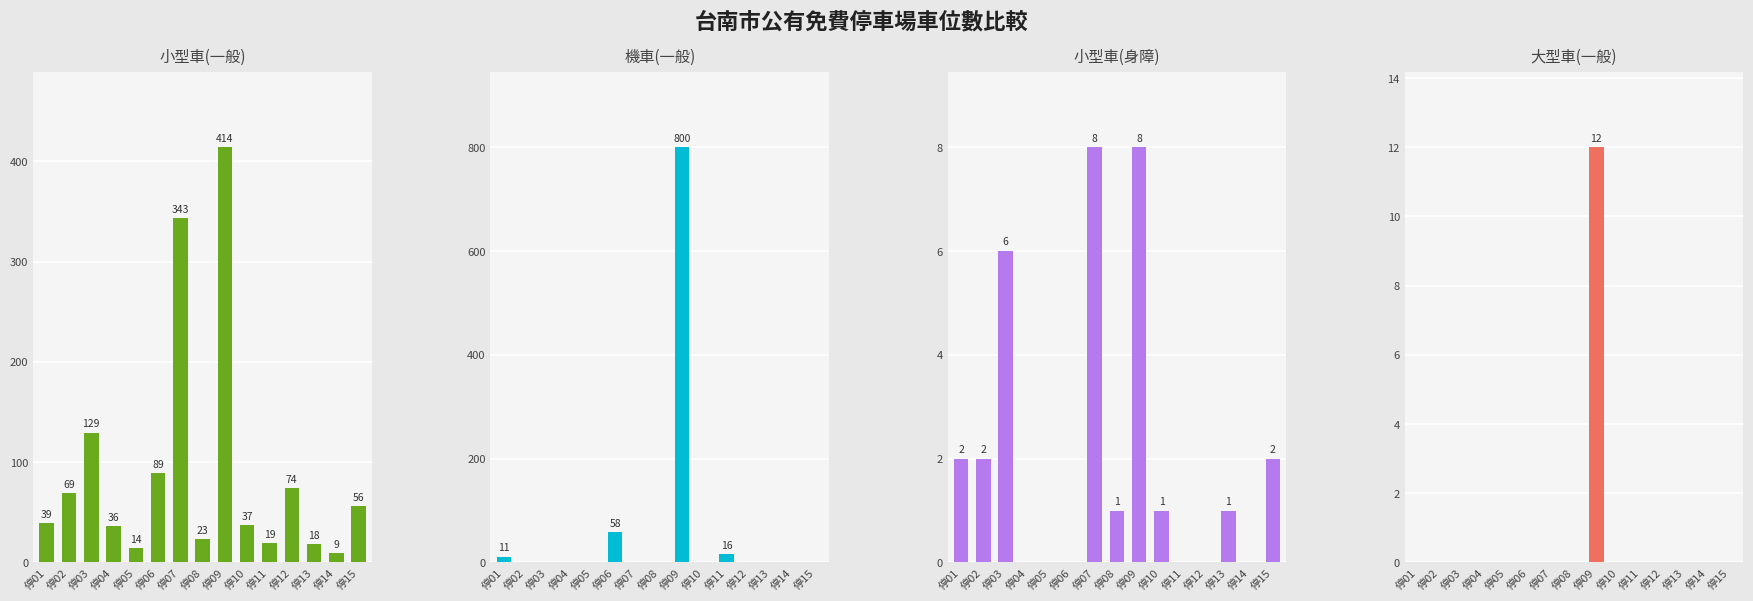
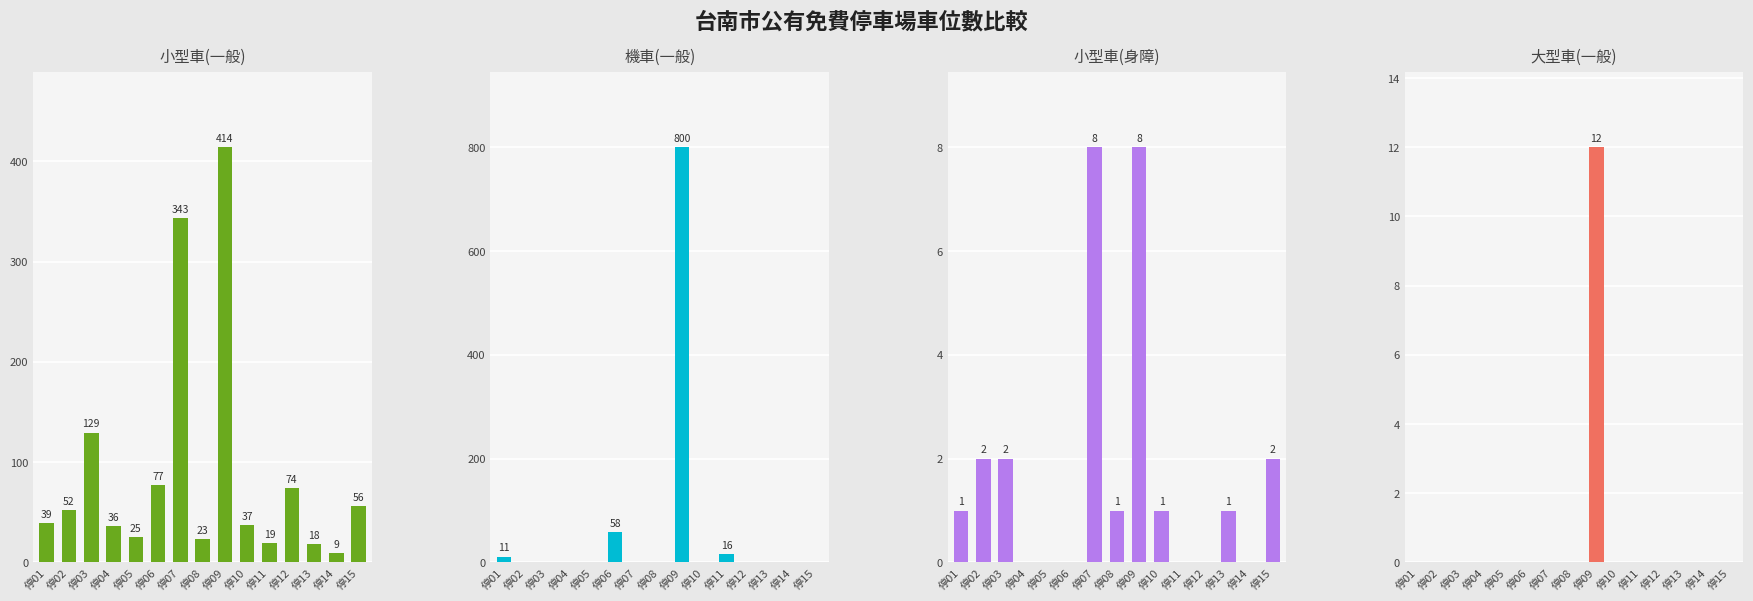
小型車(一般), 停02: 69 -> 52
小型車(一般), 停05: 14 -> 25
小型車(一般), 停06: 89 -> 77
小型車(身障), 停01: 2 -> 1
小型車(身障), 停03: 6 -> 2
